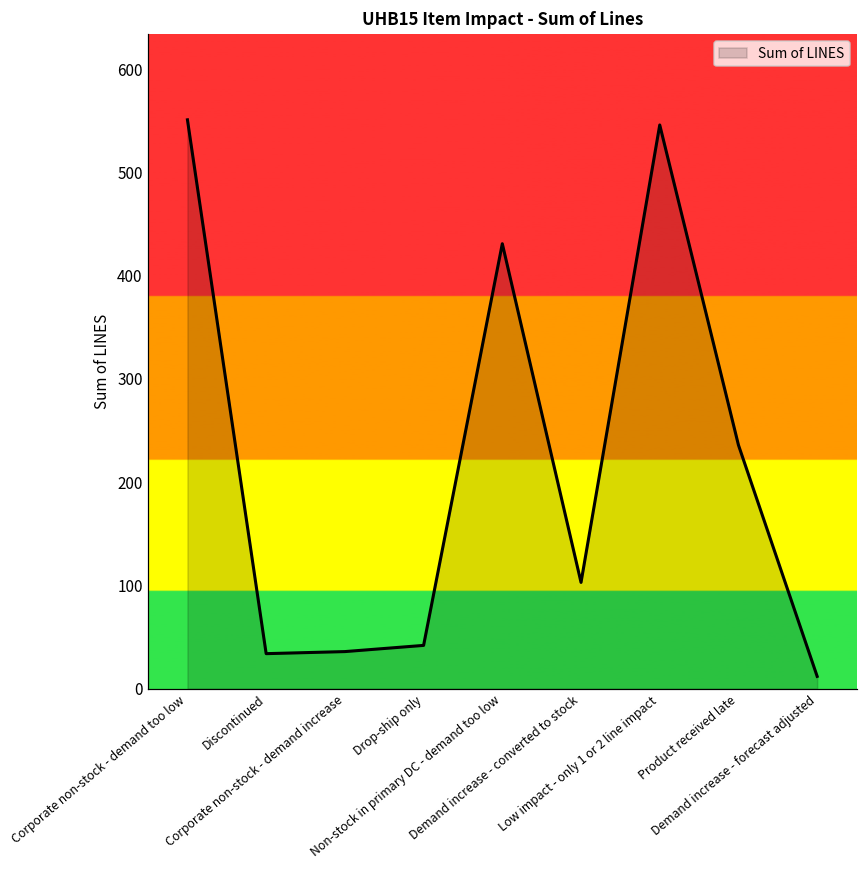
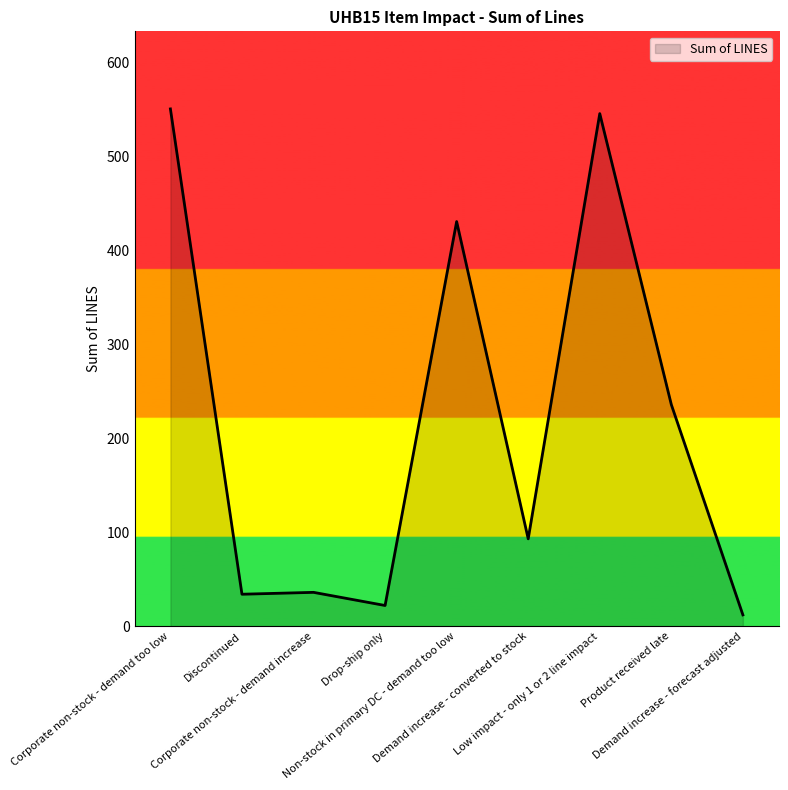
Drop-ship only: 40 -> 20
Demand increase - converted to stock: 100 -> 90
